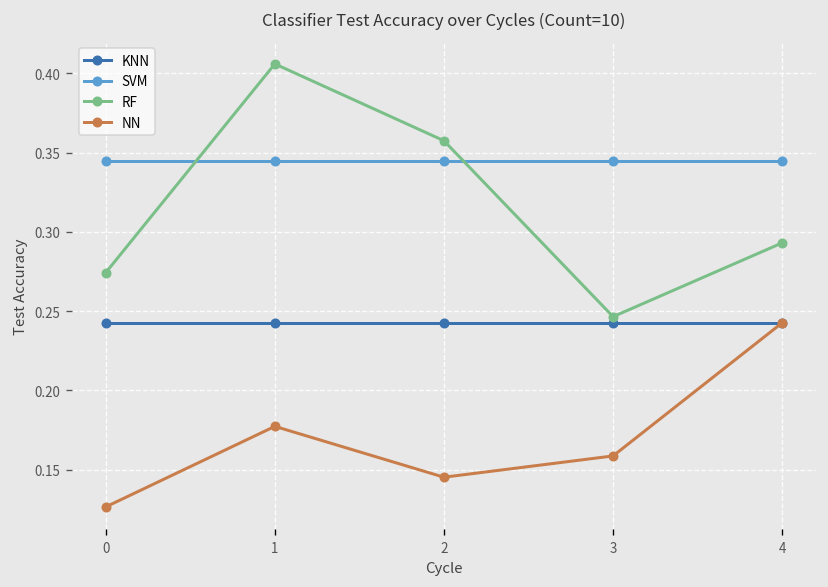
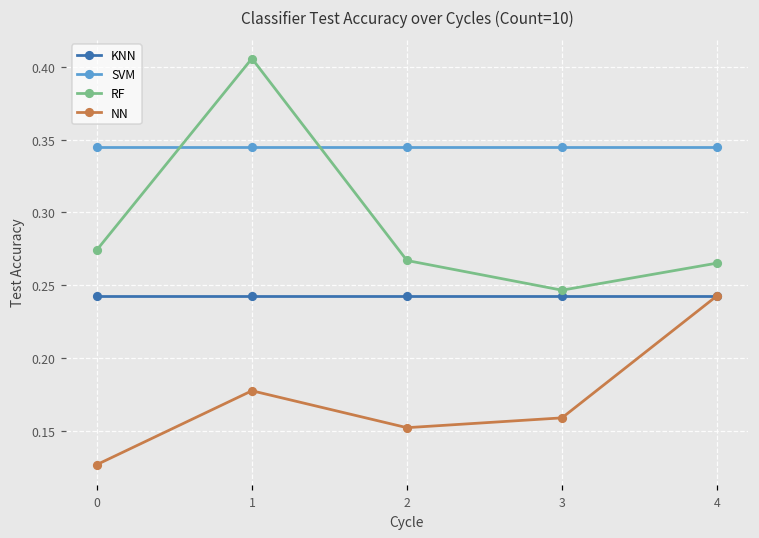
RF, 2: 0.357 -> 0.267
NN, 2: 0.145 -> 0.152
RF, 4: 0.293 -> 0.265
